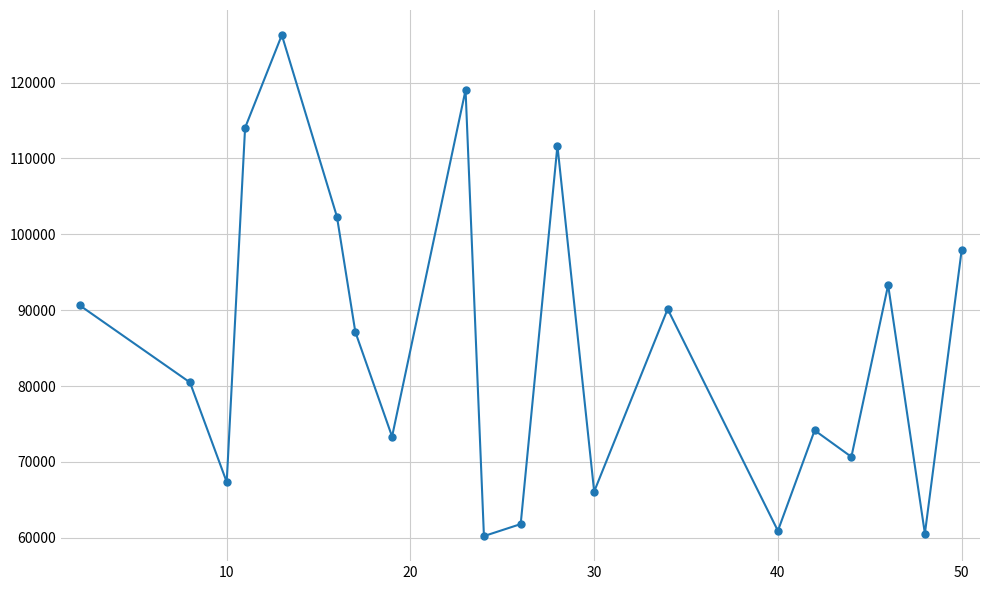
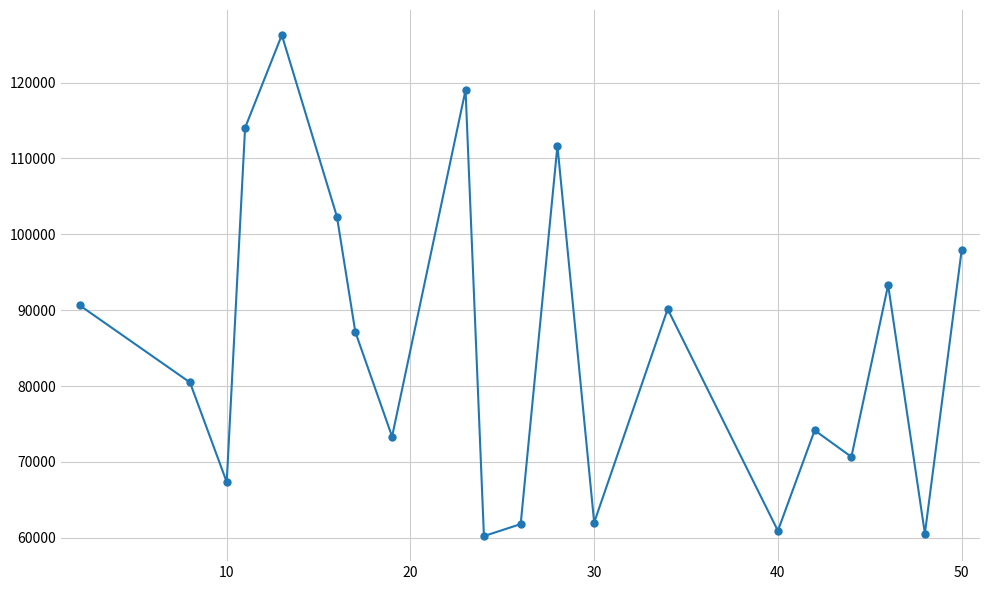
30: 66000 -> 62000
